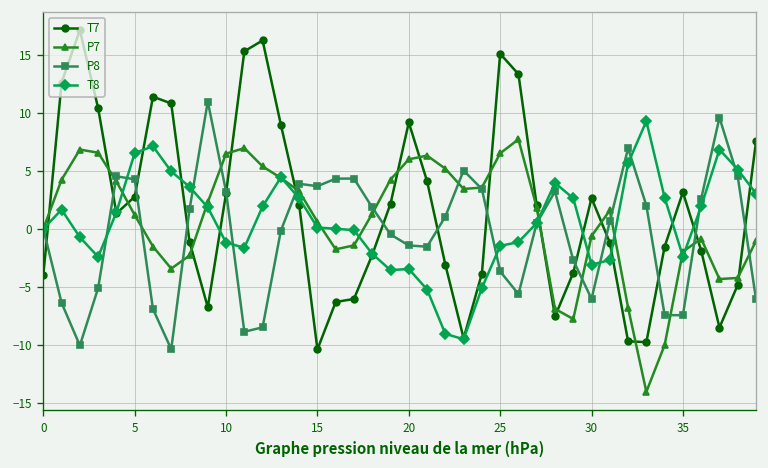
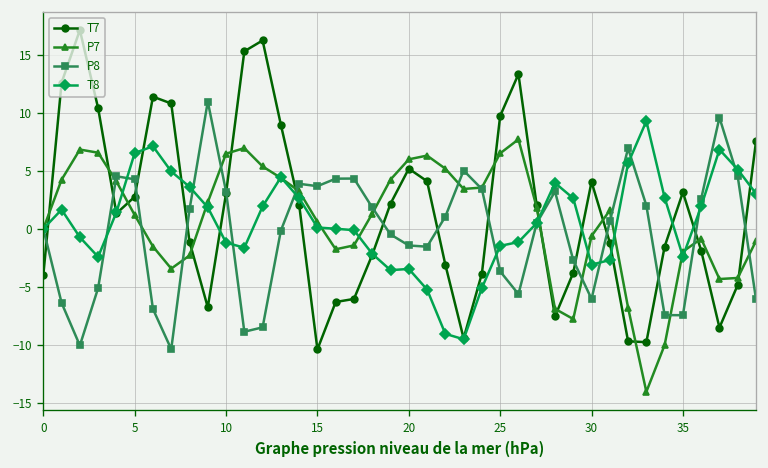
T7, 20: 9 -> 5
T7, 25: 15 -> 10
T7, 30: 3 -> 4
